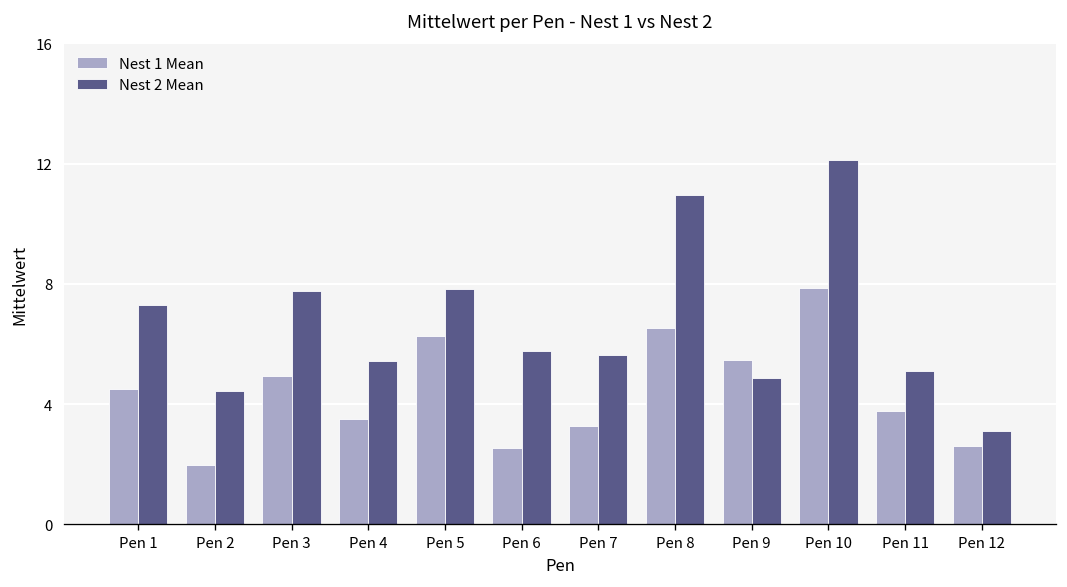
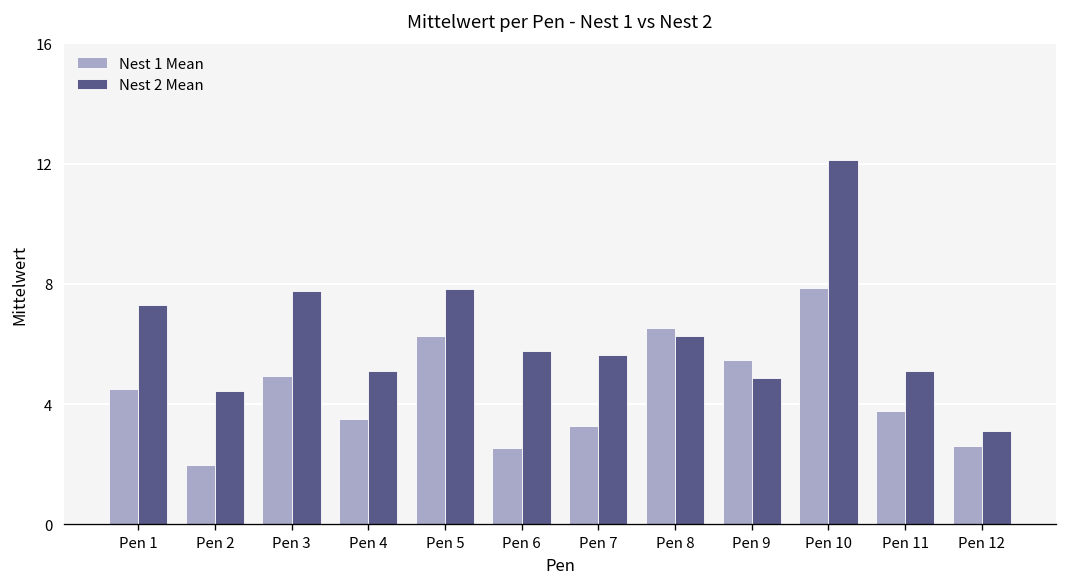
Nest 2 Mean, Pen 4: 5.4 -> 5.1
Nest 2 Mean, Pen 8: 11.0 -> 6.3
